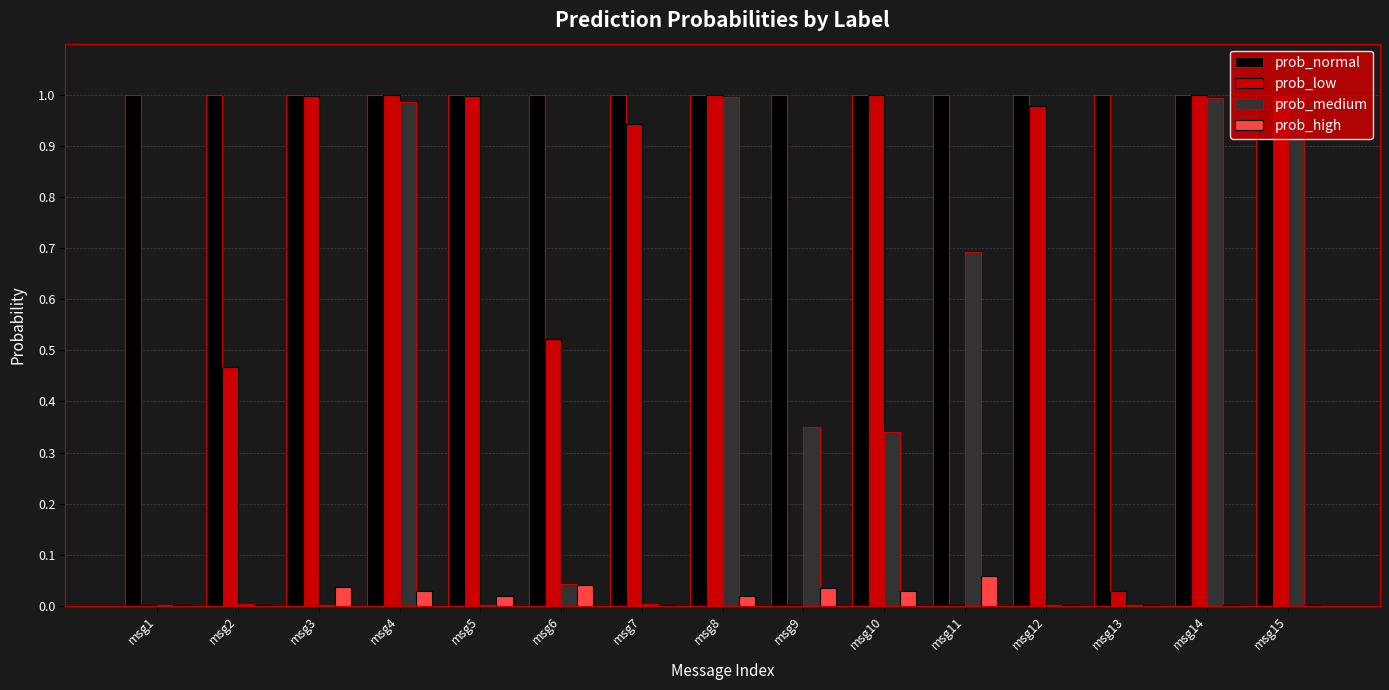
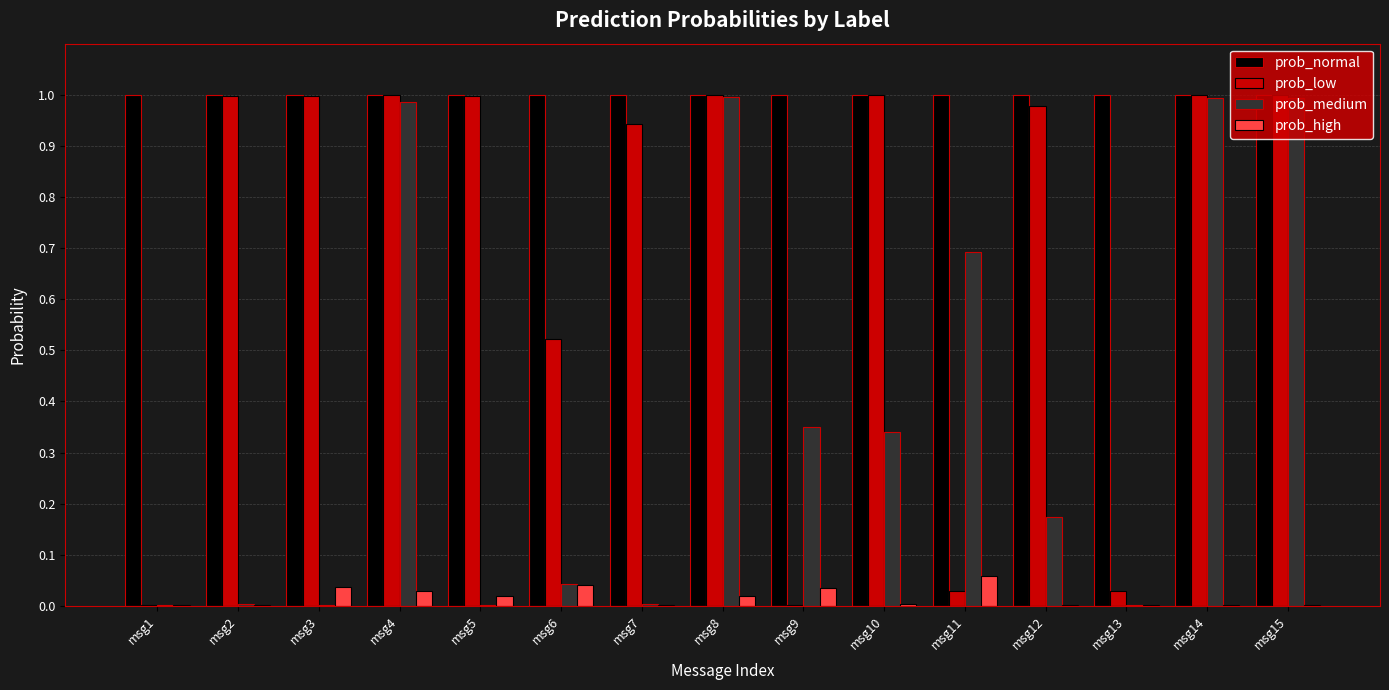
prob_low, msg2: 0.47 -> 1.00
prob_high, msg10: 0.03 -> 0.00
prob_low, msg11: 0.00 -> 0.03
prob_medium, msg12: 0.00 -> 0.17
